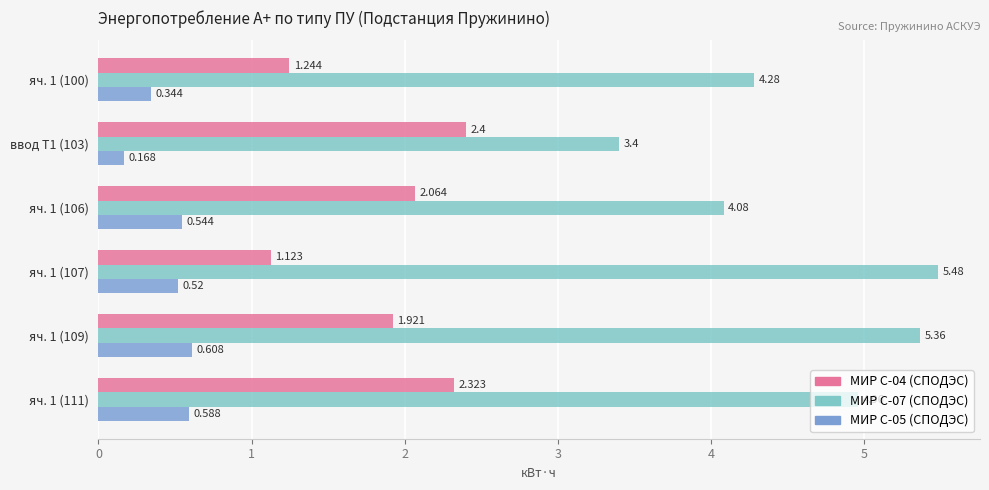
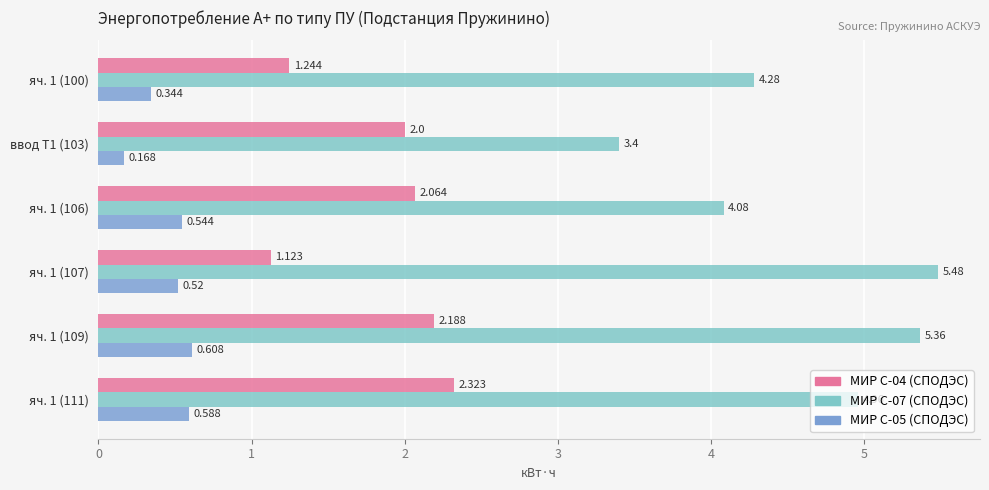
МИР С-04 (СПОДЭС), ввод Т1 (103): 2.4 -> 2.0
МИР С-04 (СПОДЭС), яч. 1 (109): 1.921 -> 2.188
